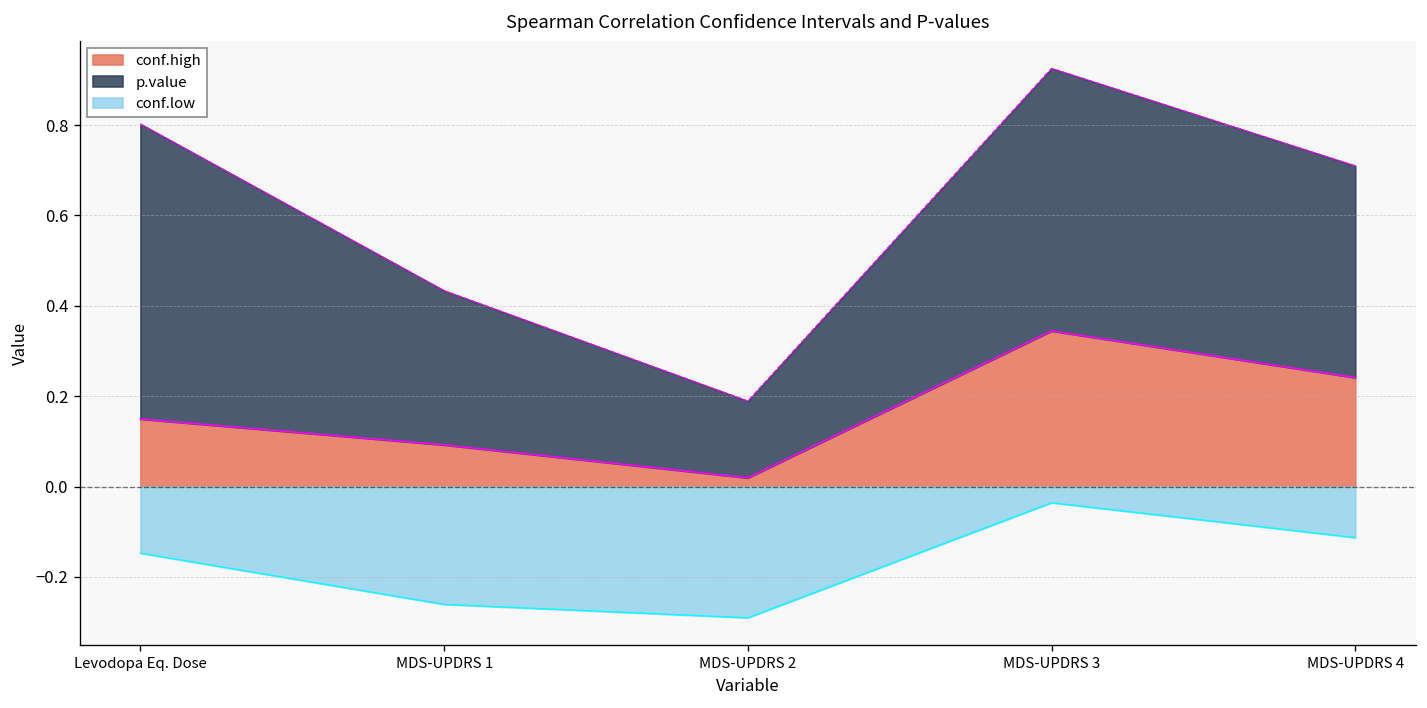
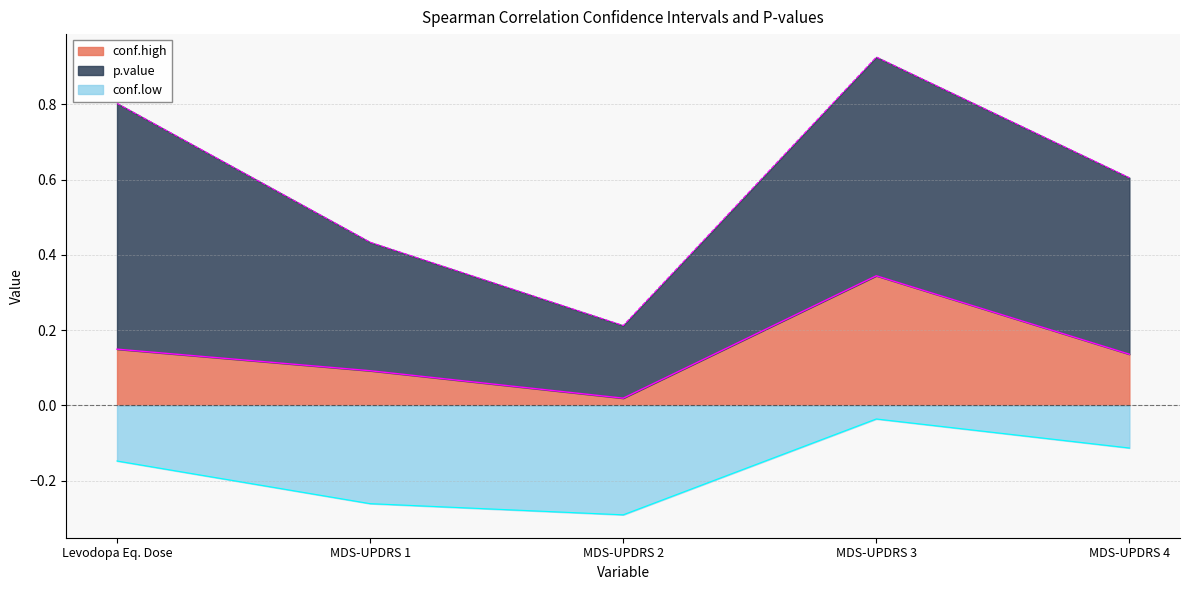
p.value, MDS-UPDRS 2: 0.17 -> 0.19
conf.high, MDS-UPDRS 4: 0.24 -> 0.14
